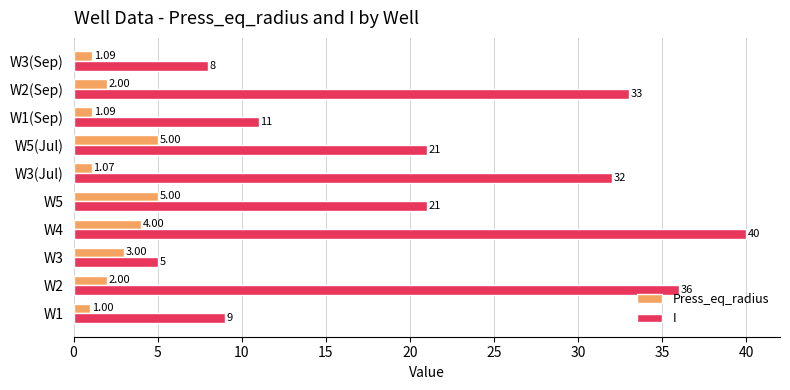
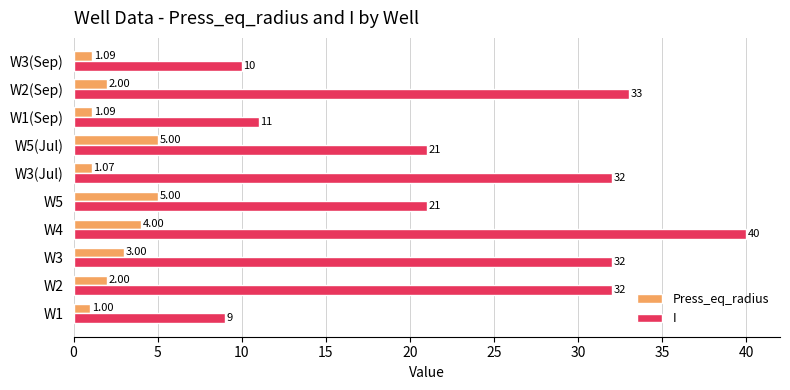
I, W3(Sep): 8 -> 10
I, W3: 5 -> 32
I, W2: 36 -> 32
